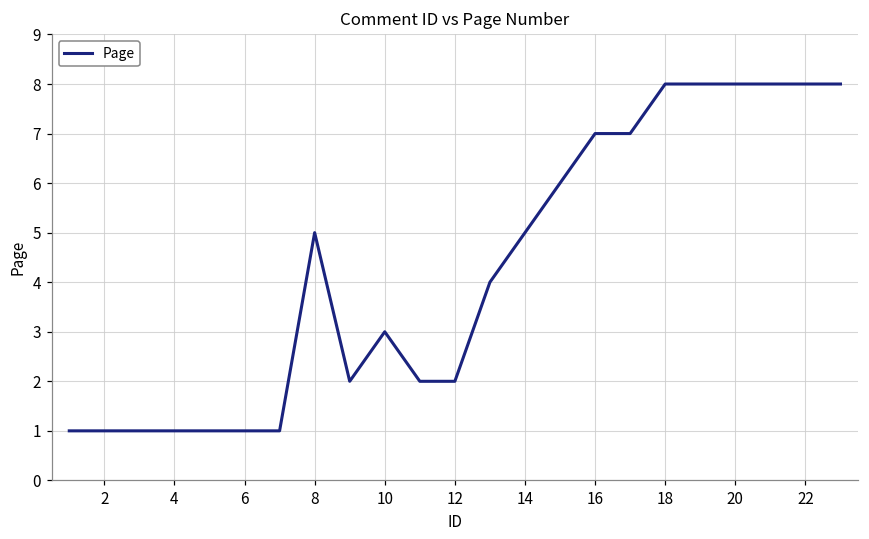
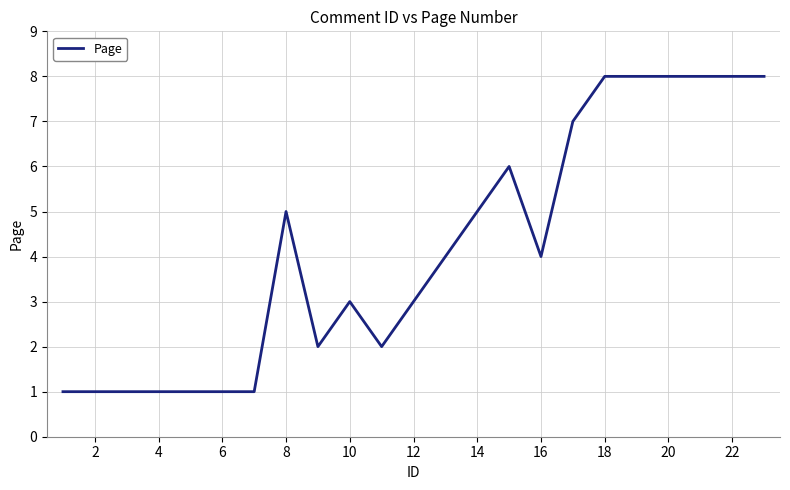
12: 2 -> 3
16: 7 -> 4
